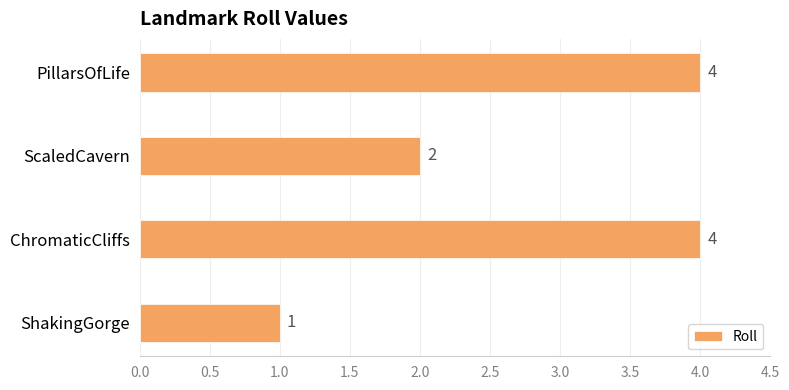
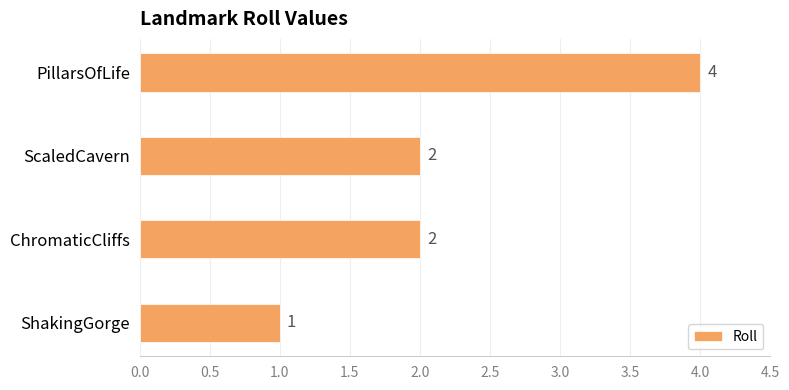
ChromaticCliffs: 4 -> 2
